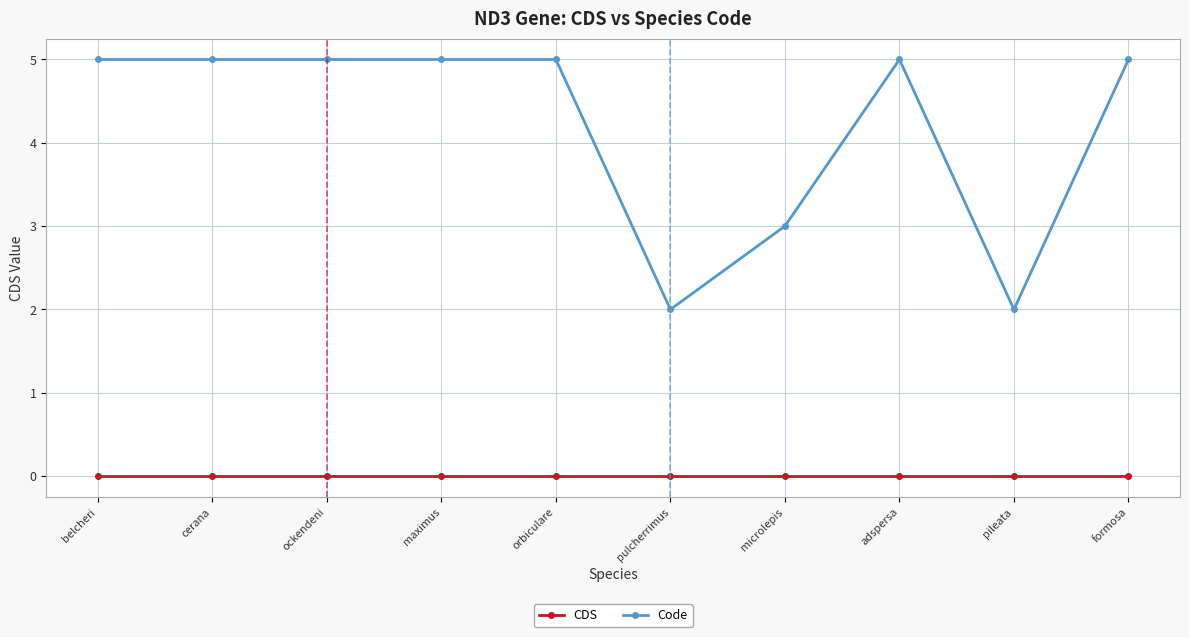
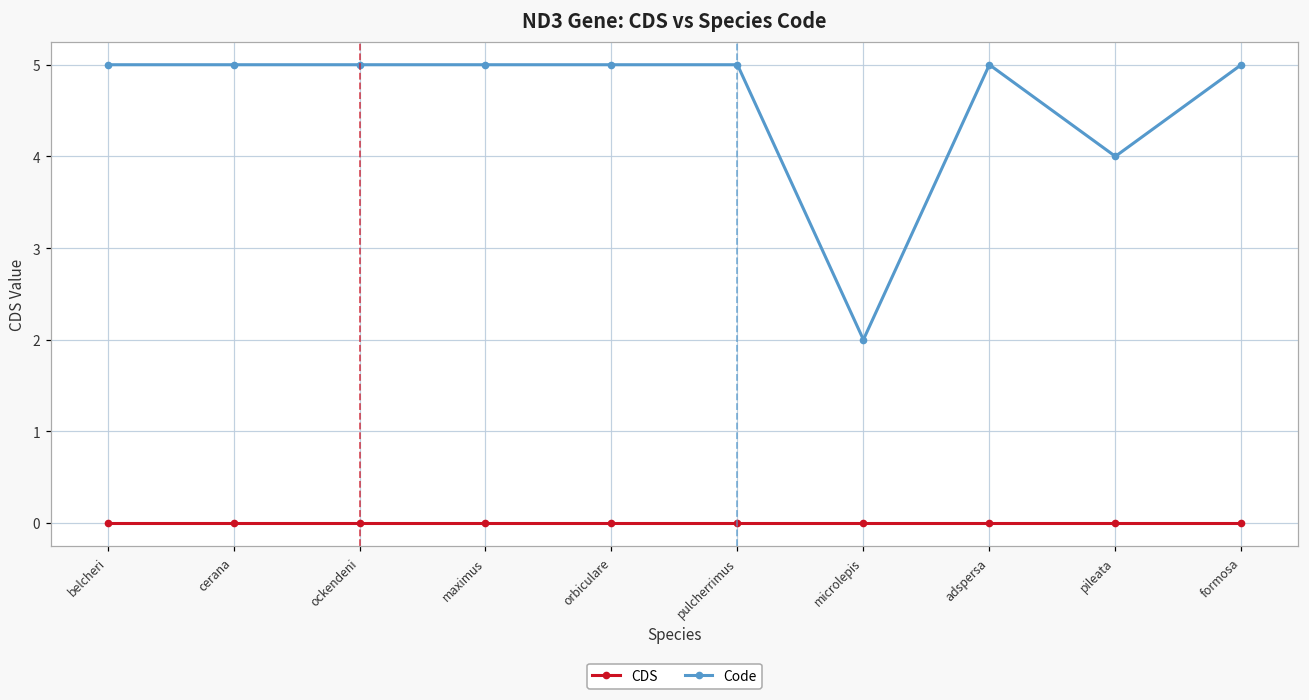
Code, pulcherrimus: 2 -> 5
Code, microlepis: 3 -> 2
Code, pileata: 2 -> 4
